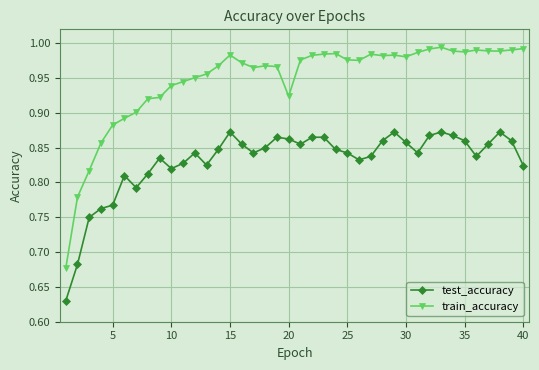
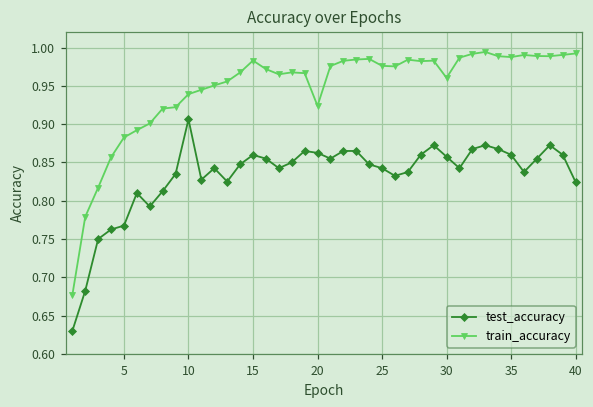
test_accuracy, 10: 0.82 -> 0.91
test_accuracy, 15: 0.87 -> 0.86
train_accuracy, 30: 0.98 -> 0.96
